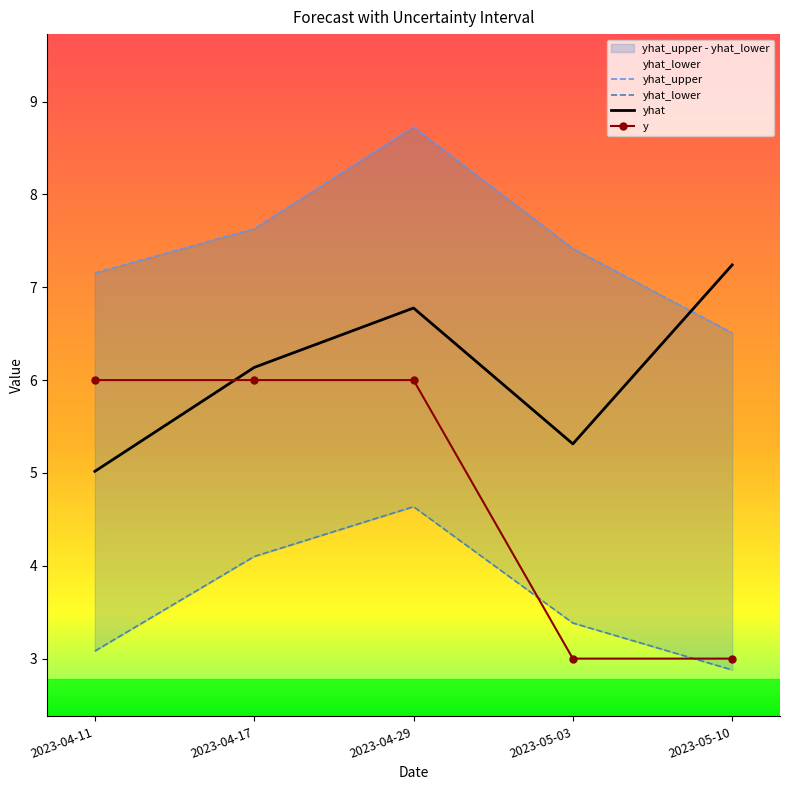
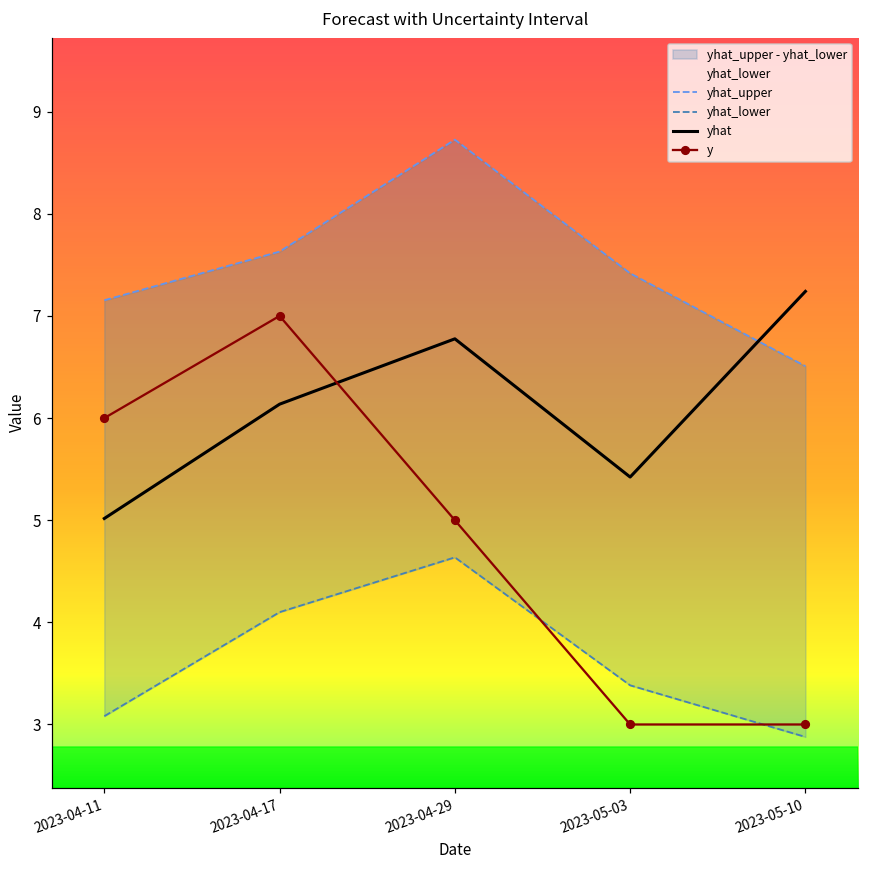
y, 2023-04-17: 6 -> 7
y, 2023-04-29: 6 -> 5
yhat, 2023-05-03: 5.3 -> 5.4
